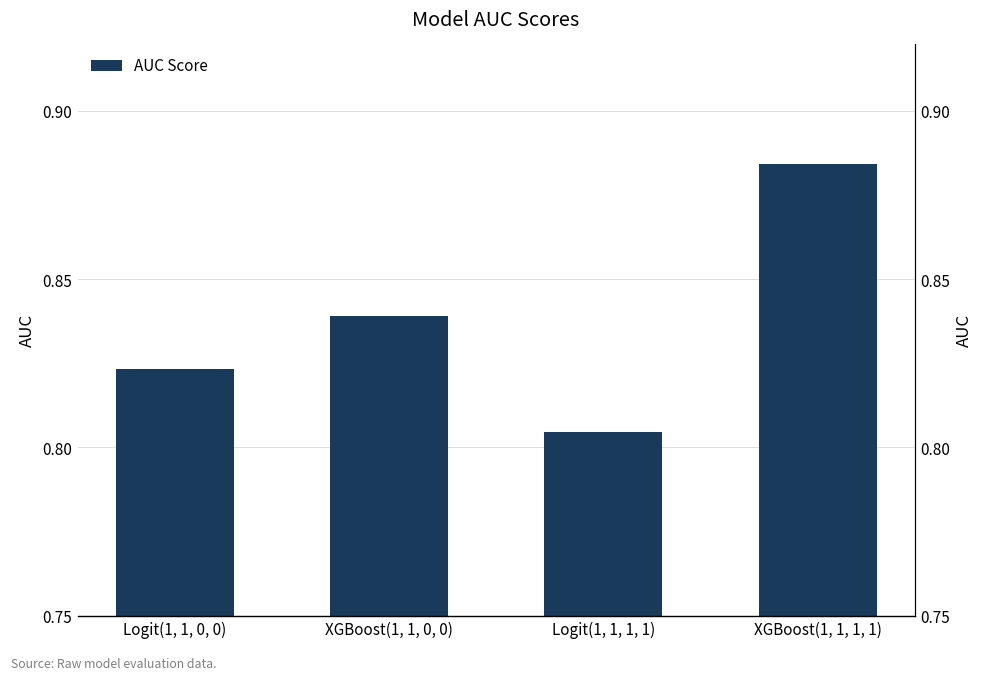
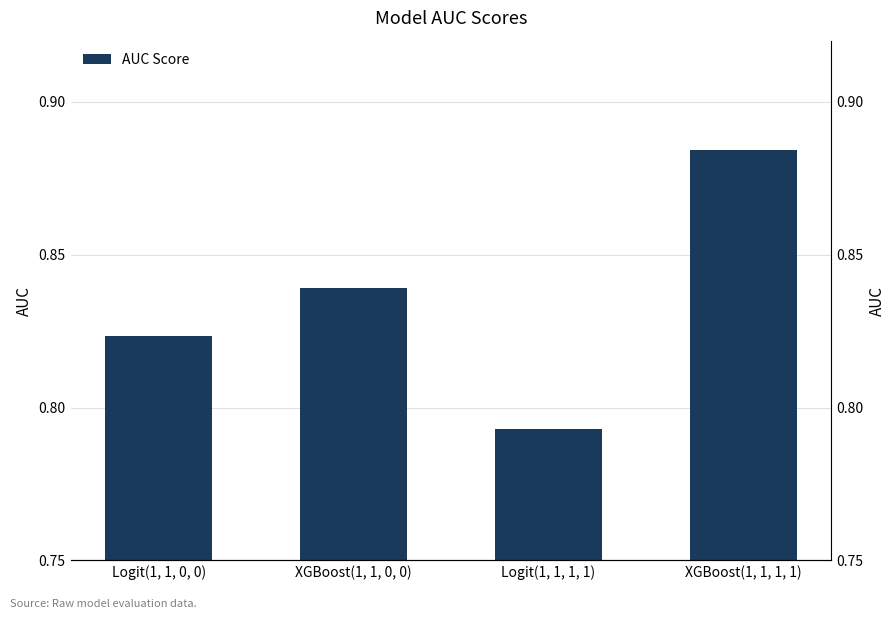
Logit(1, 1, 1, 1): 0.805 -> 0.793
